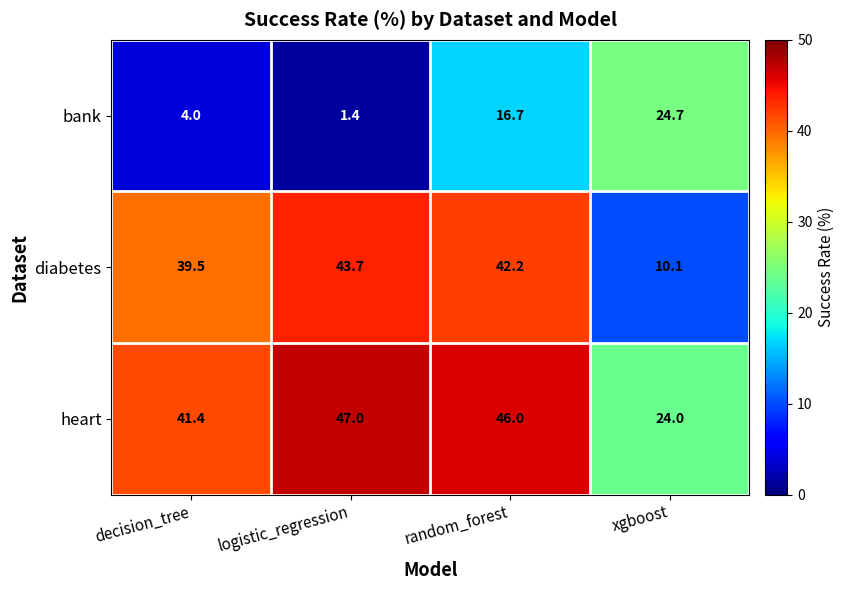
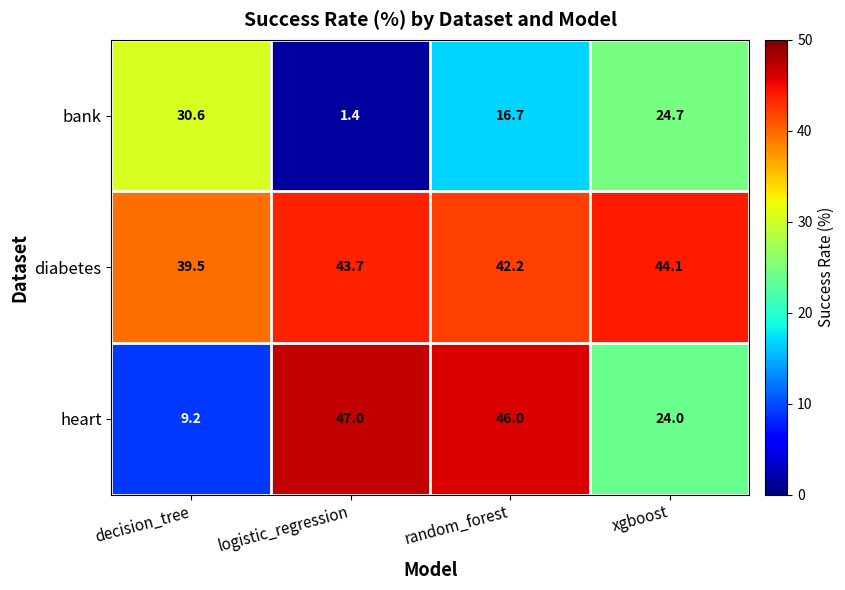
bank, decision_tree: 4.0 -> 30.6
diabetes, xgboost: 10.1 -> 44.1
heart, decision_tree: 41.4 -> 9.2
